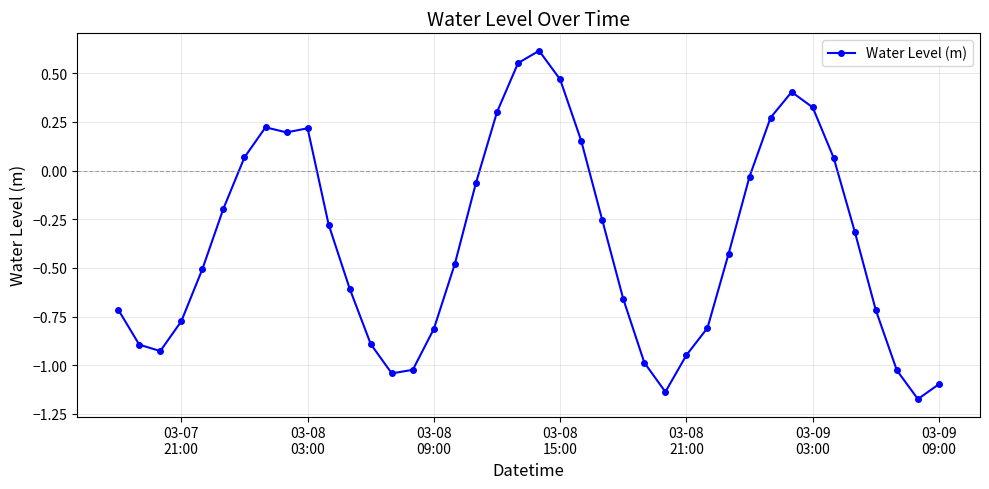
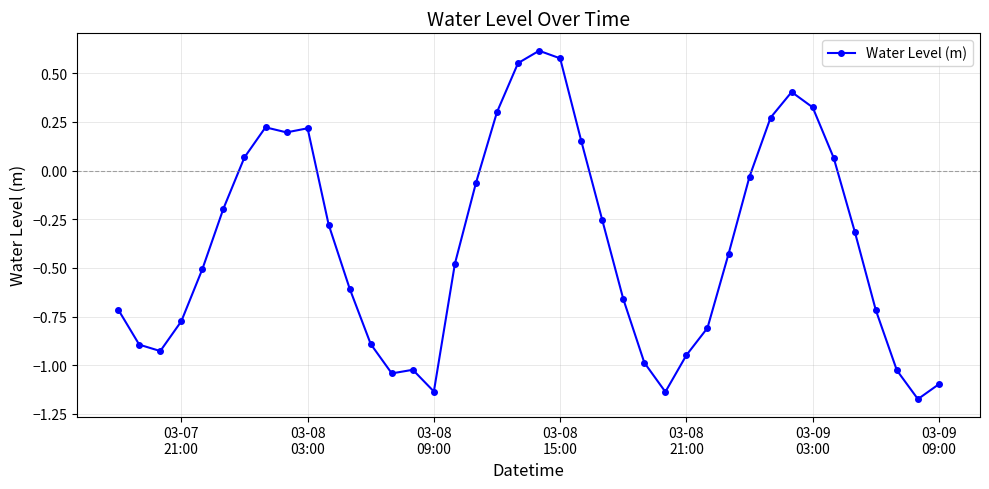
03-08 09:00: -0.81 -> -1.14
03-08 15:00: 0.47 -> 0.58
